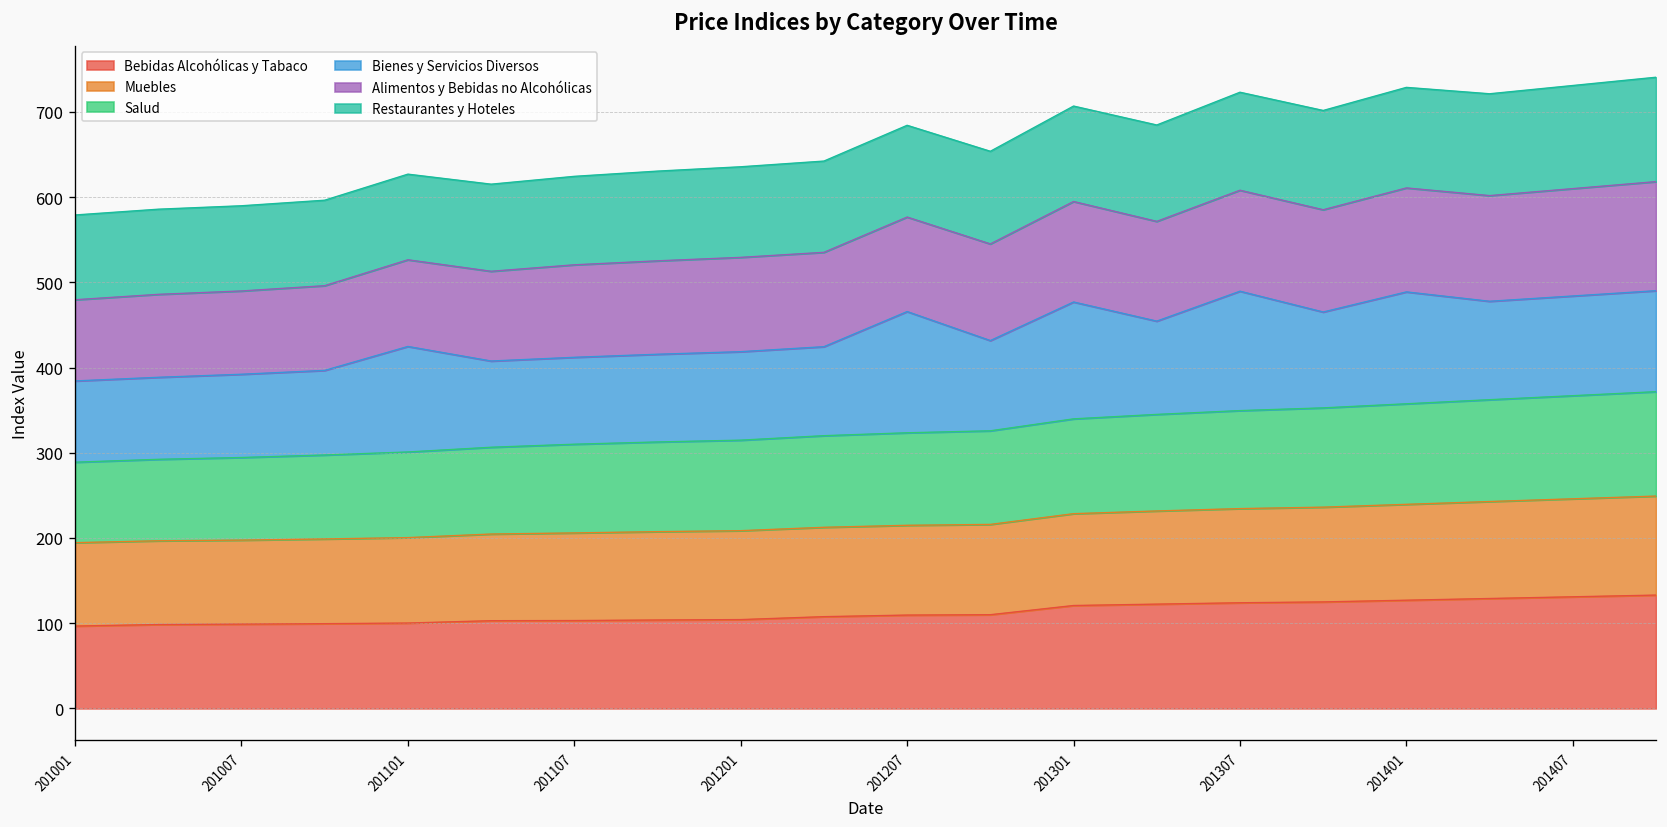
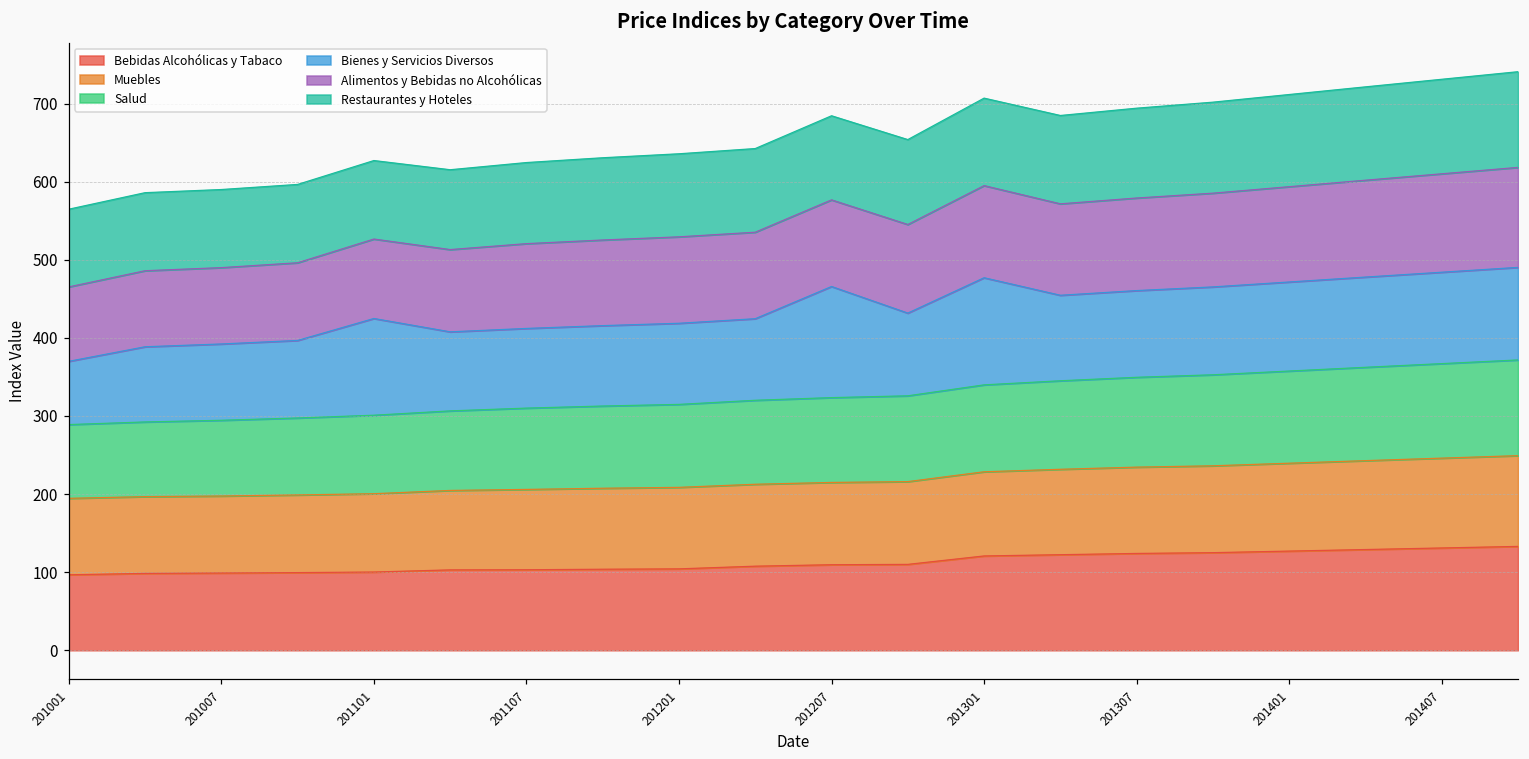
Bienes y Servicios Diversos, 201001: 100 -> 80
Bienes y Servicios Diversos, 201307: 140 -> 110
Bienes y Servicios Diversos, 201401: 130 -> 110
